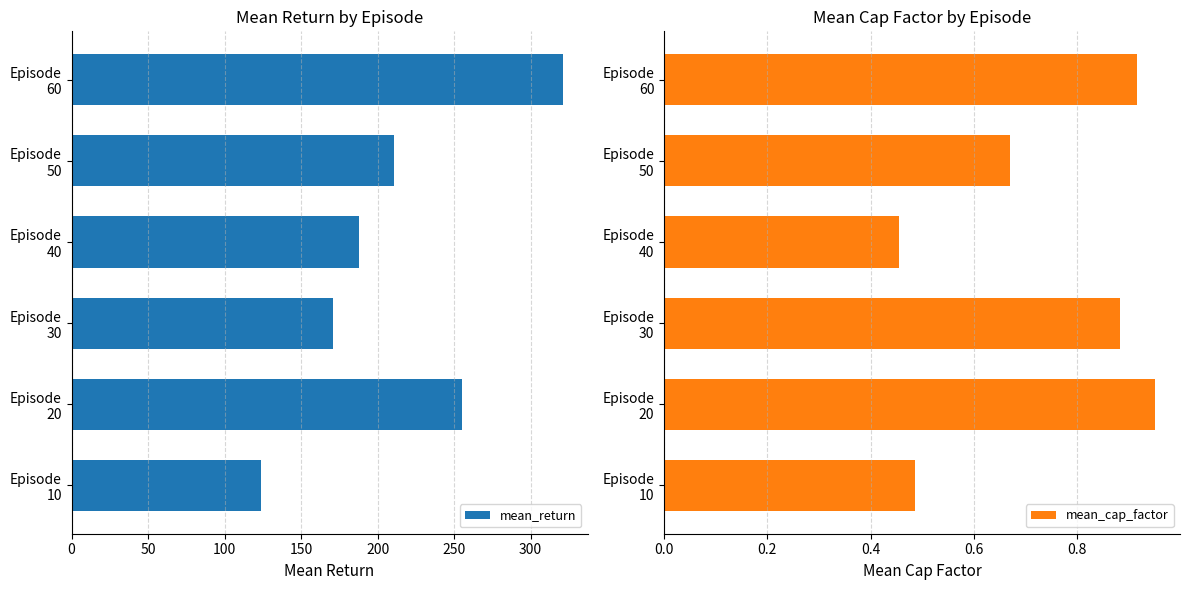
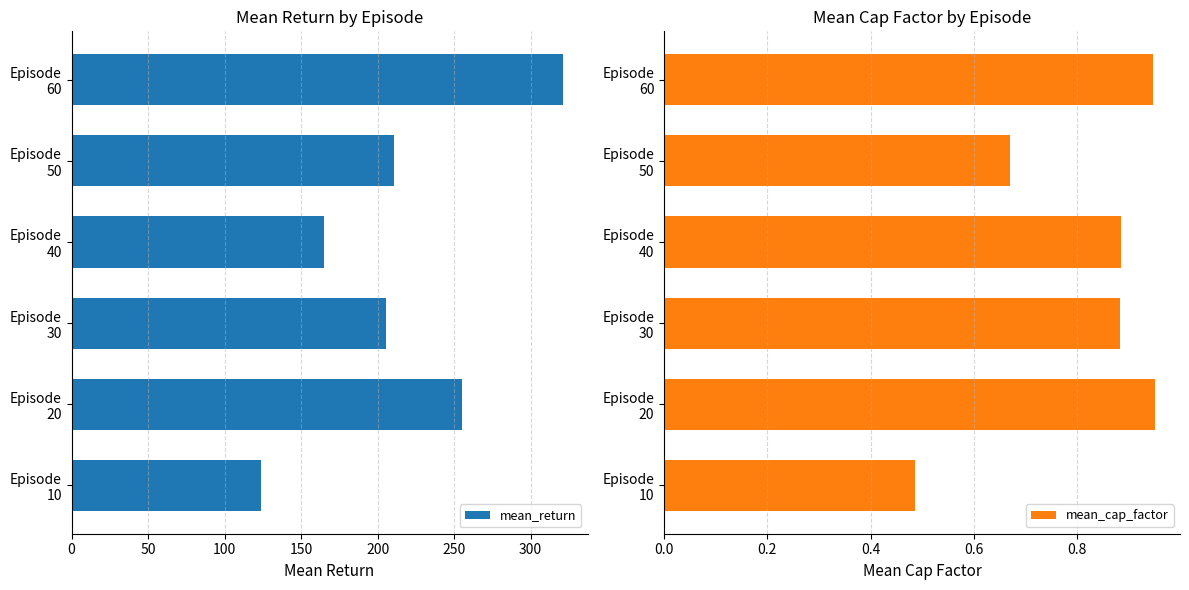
Mean Return by Episode, Episode 40: 188 -> 165
Mean Return by Episode, Episode 30: 171 -> 205
Mean Cap Factor by Episode, Episode 60: 0.92 -> 0.95
Mean Cap Factor by Episode, Episode 40: 0.45 -> 0.88
